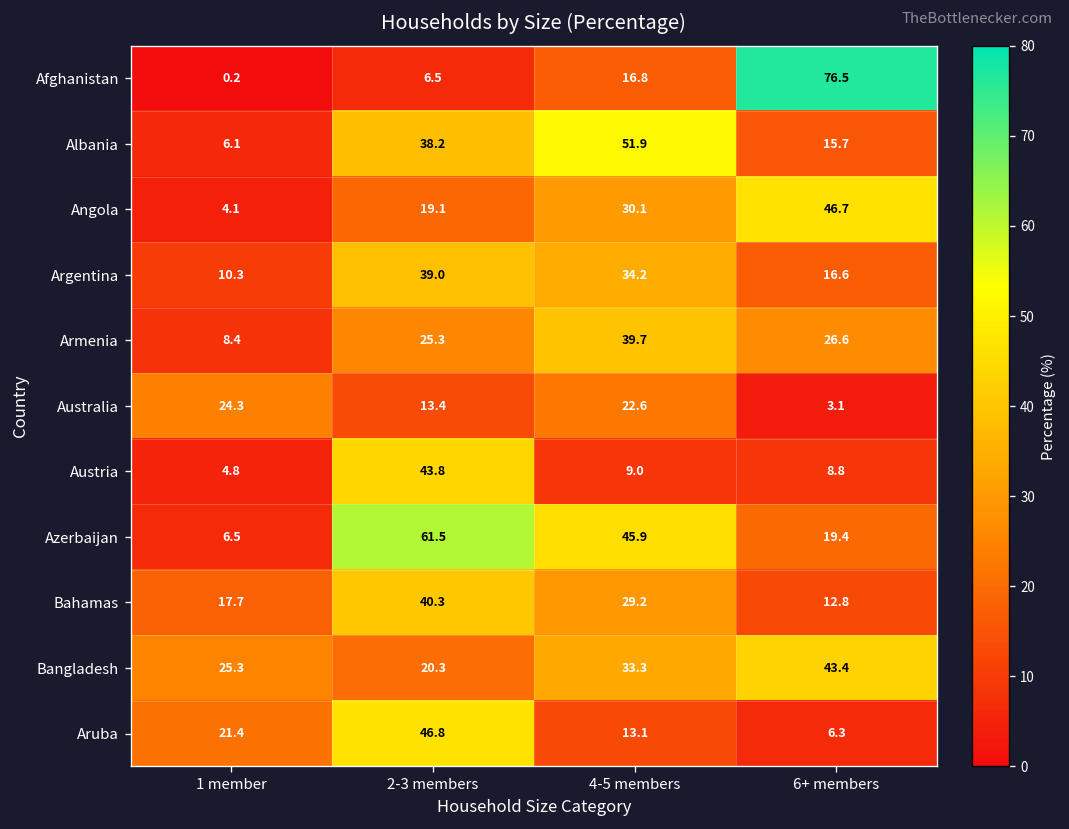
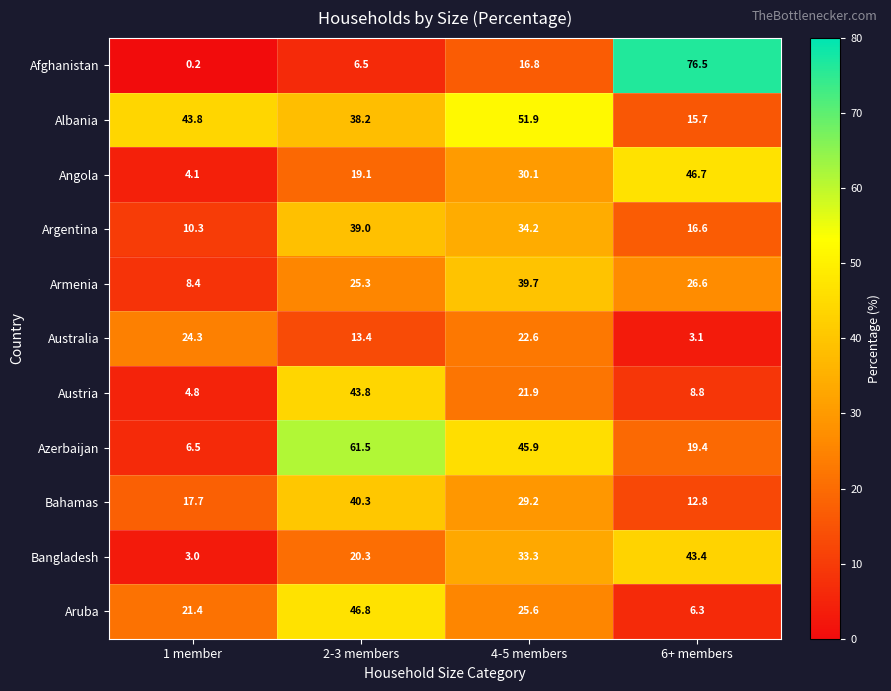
Albania, 1 member: 6.1 -> 43.8
Austria, 4-5 members: 9.0 -> 21.9
Bangladesh, 1 member: 25.3 -> 3.0
Aruba, 4-5 members: 13.1 -> 25.6
